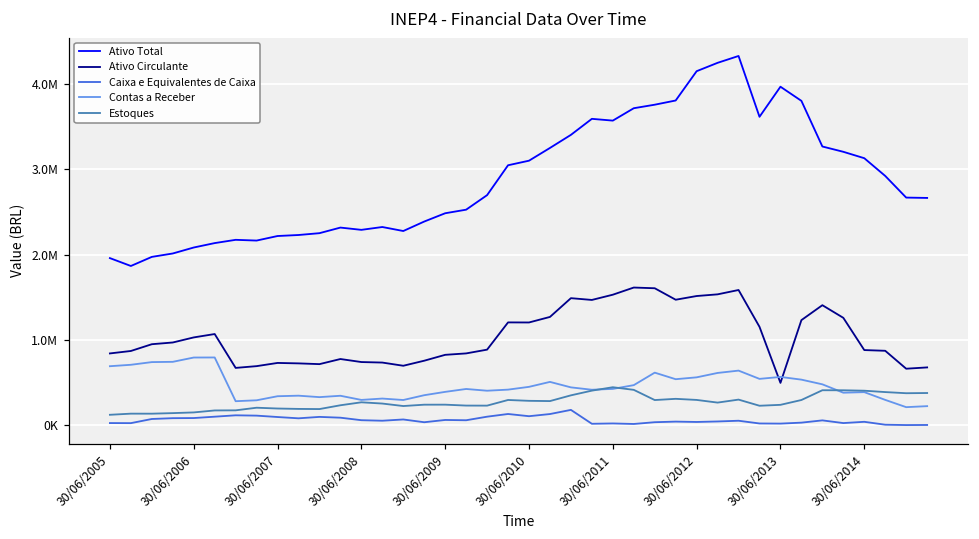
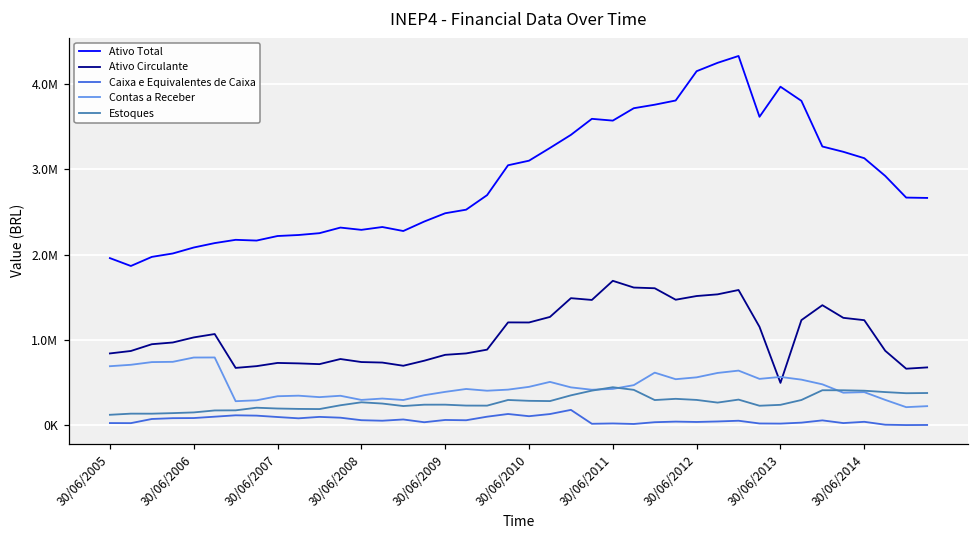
Ativo Circulante, 30/06/2011: 1500000 -> 1700000
Ativo Circulante, 30/06/2014: 900000 -> 1200000
